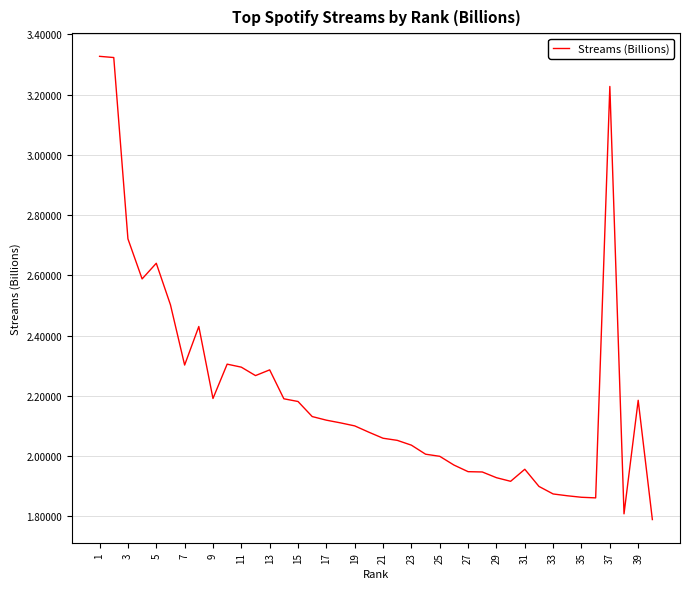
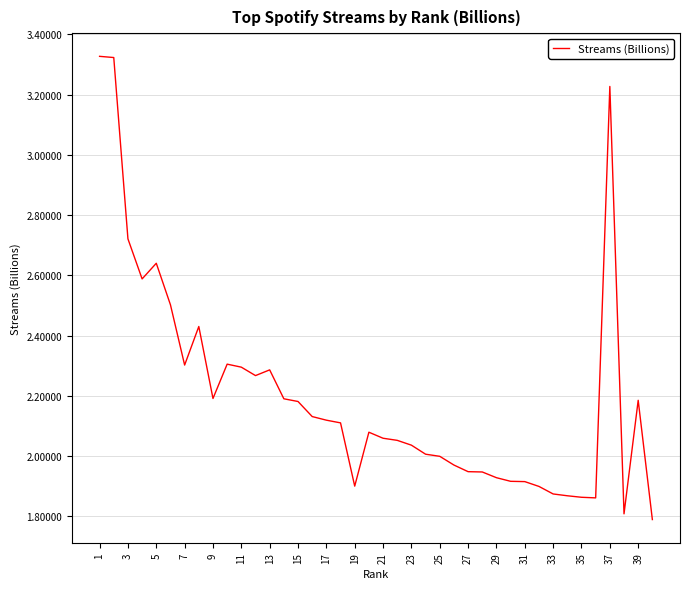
19: 2.1 -> 1.9
31: 1.96 -> 1.92
